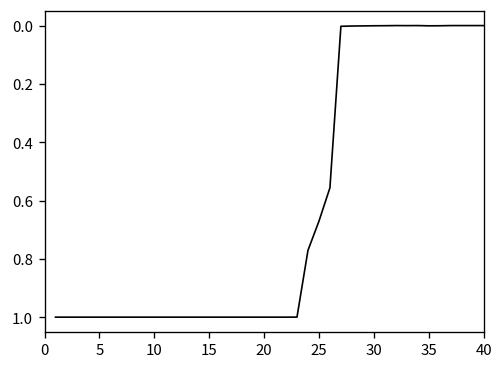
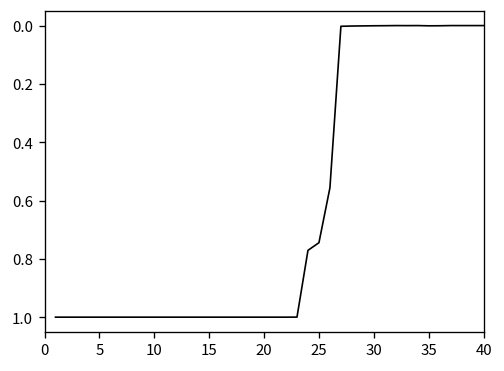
25: 0.67 -> 0.74
